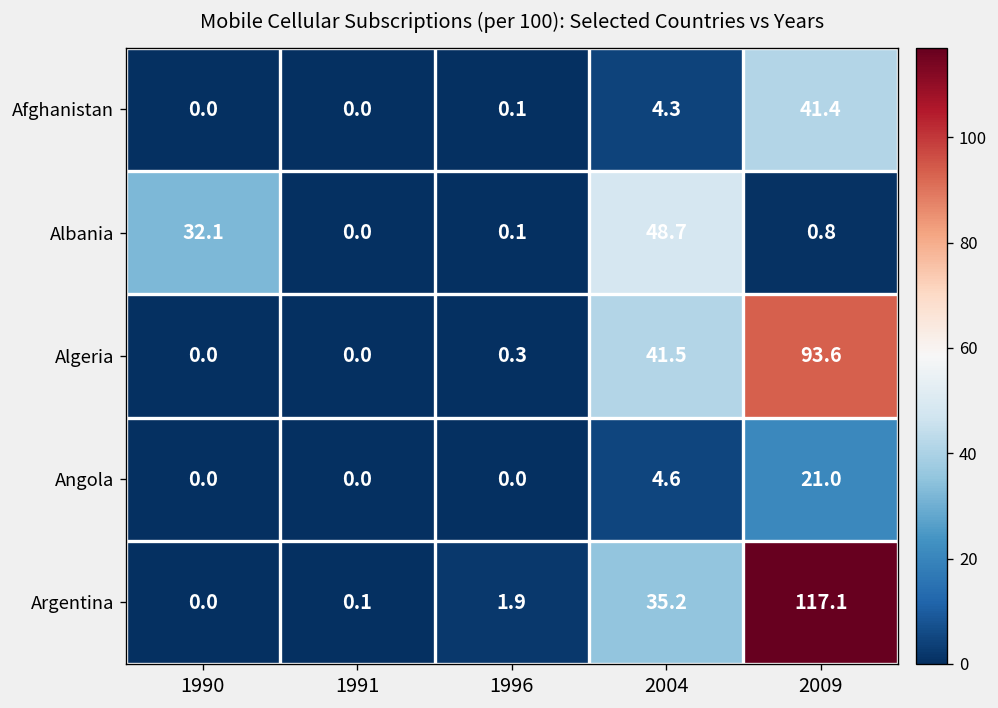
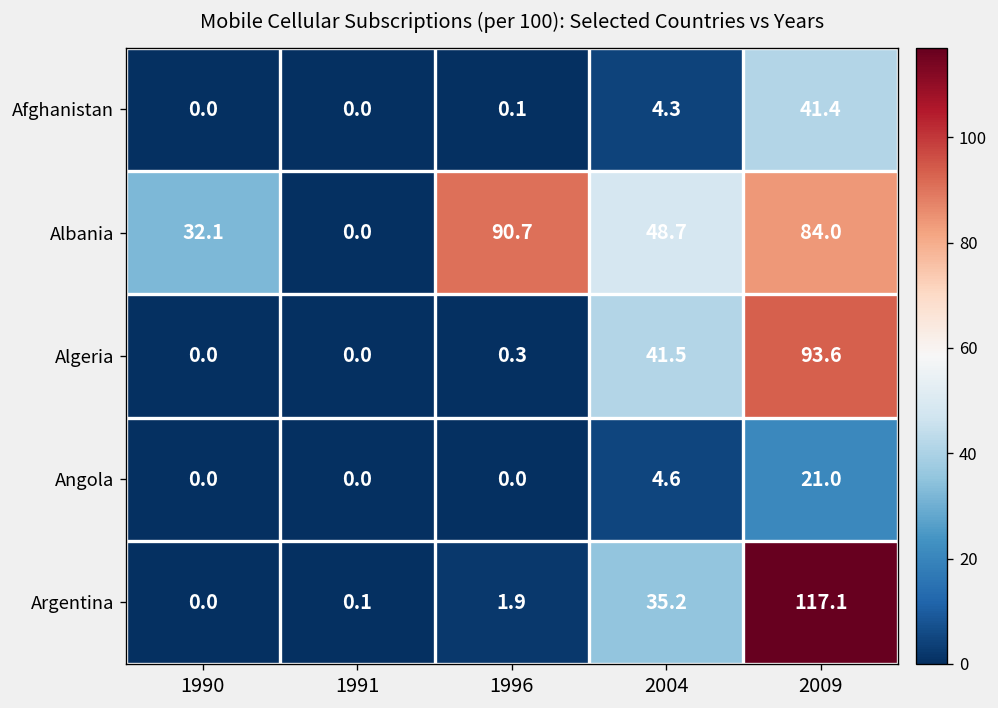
Albania, 1996: 0.1 -> 90.7
Albania, 2009: 0.8 -> 84.0
